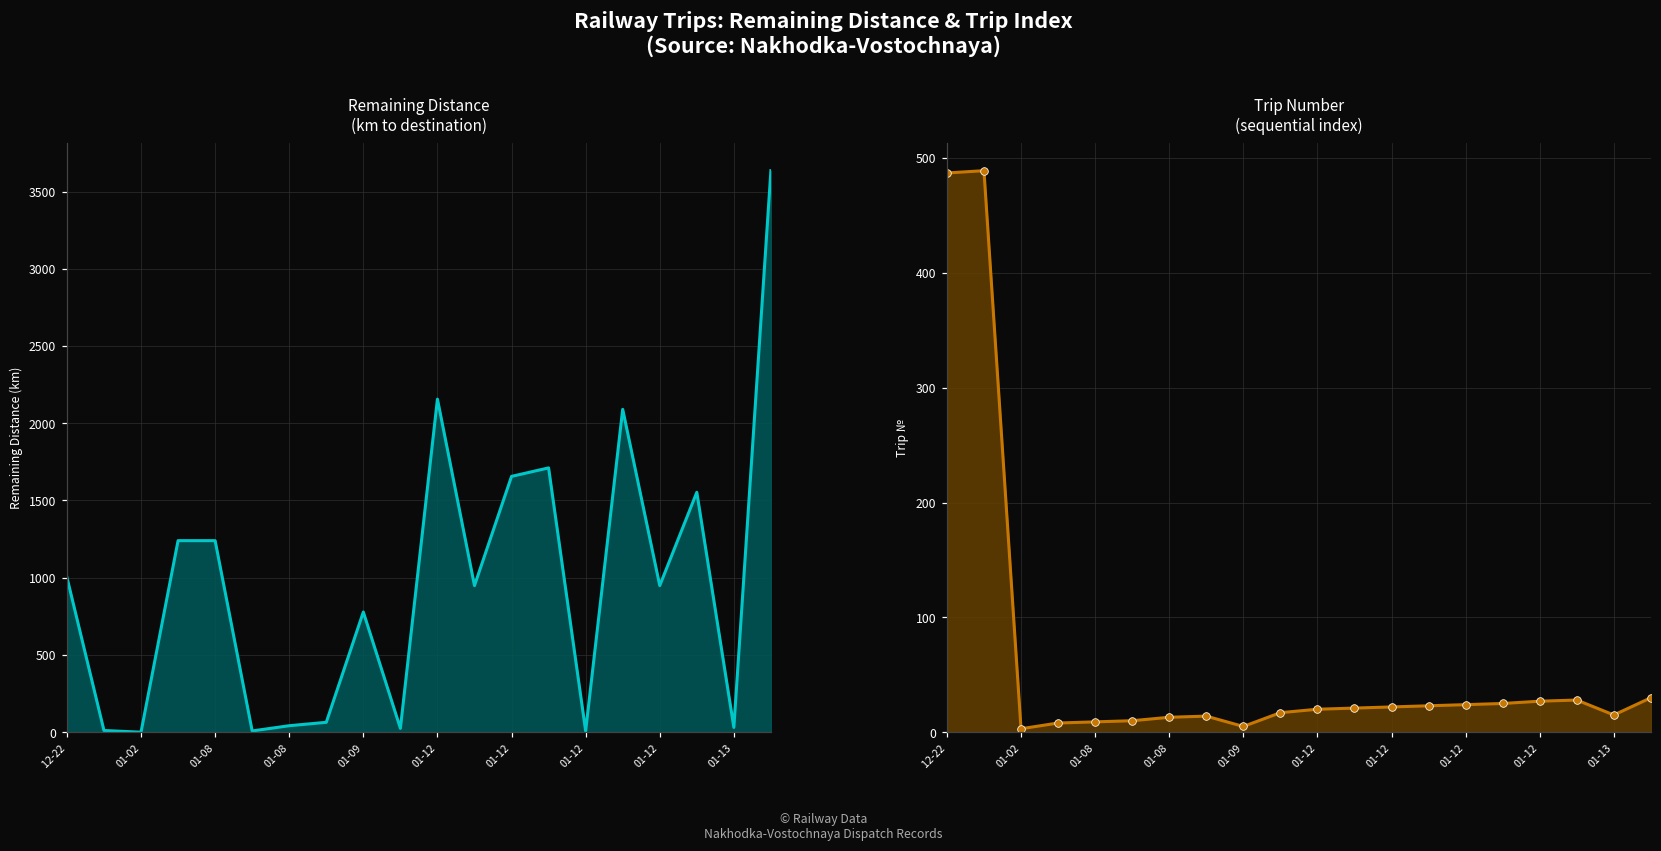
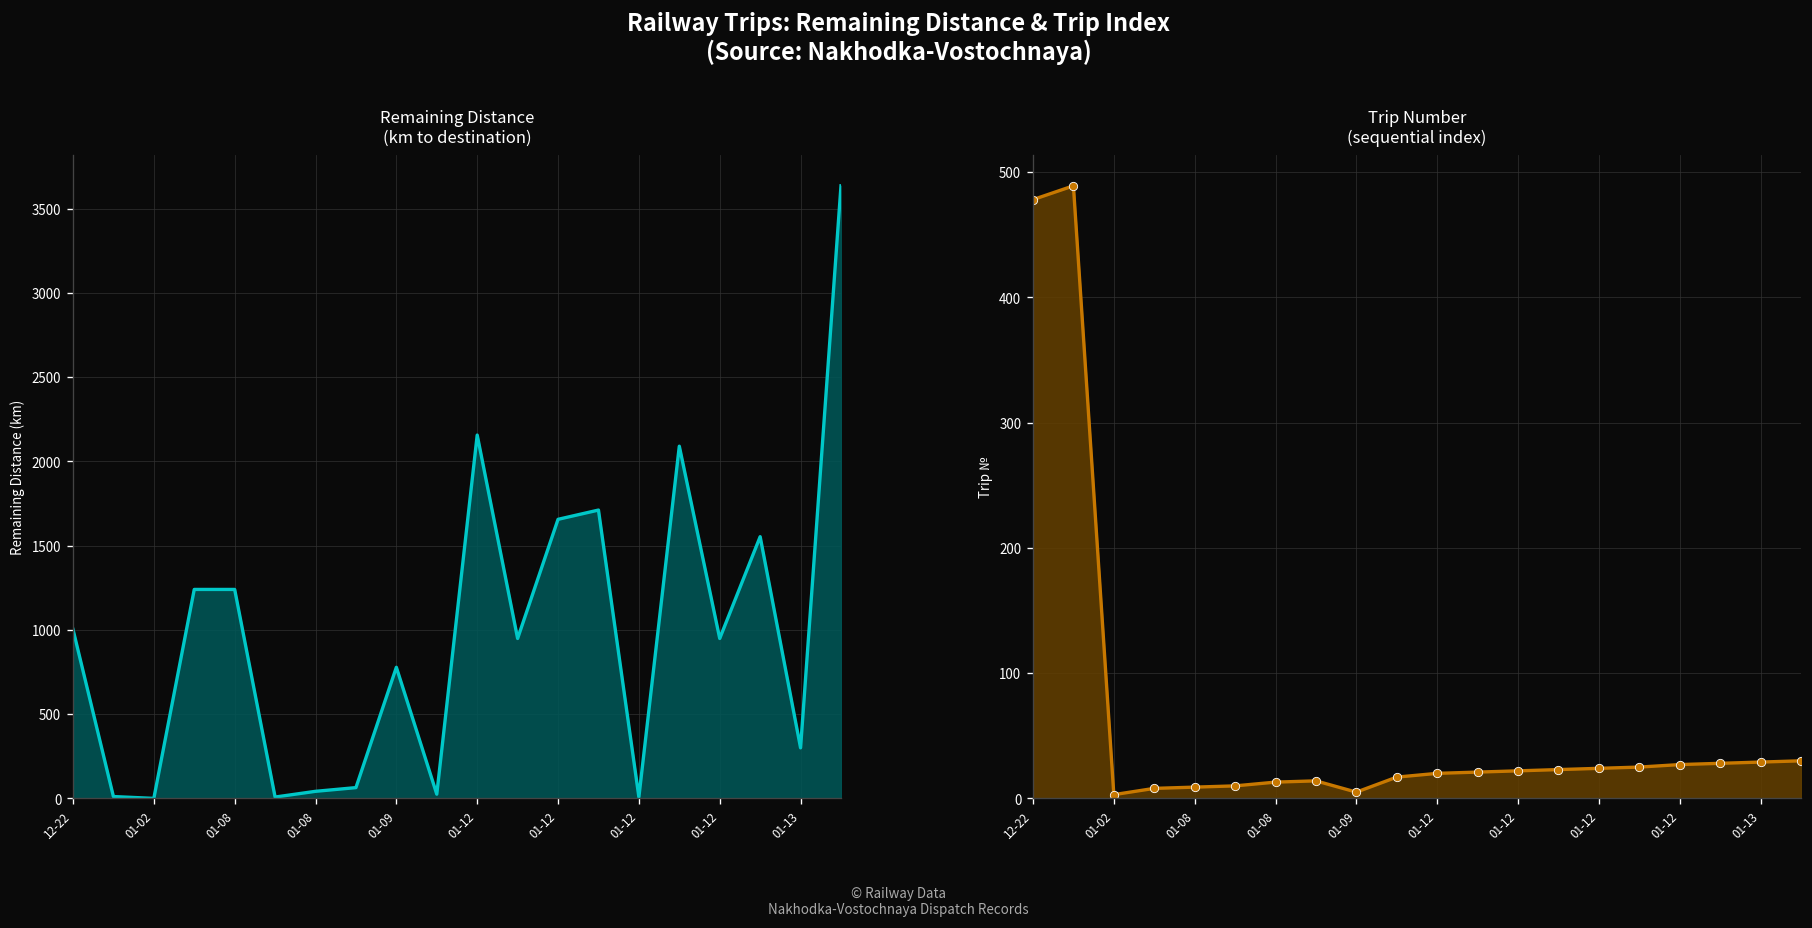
Remaining Distance (km to destination), 01-13: 30 -> 300
Trip Number (sequential index), 12-22: 487 -> 478
Trip Number (sequential index), 01-13: 15 -> 29
